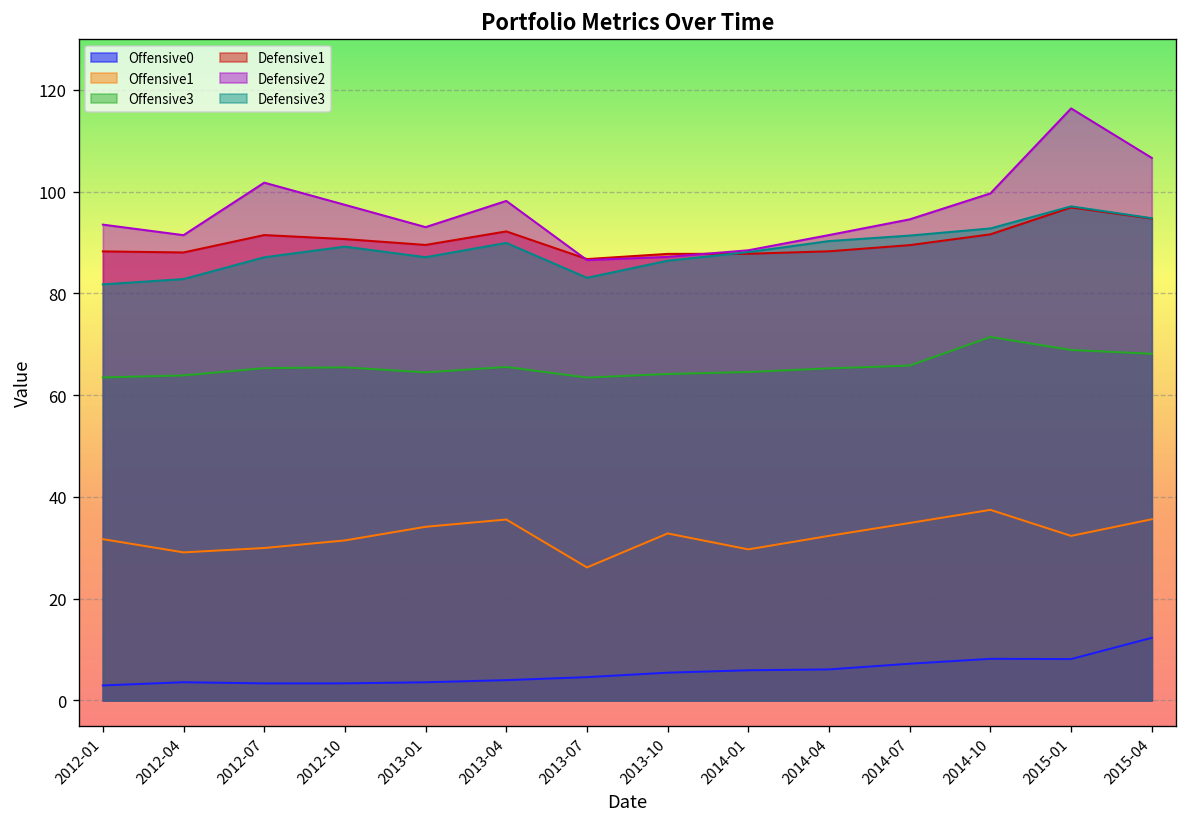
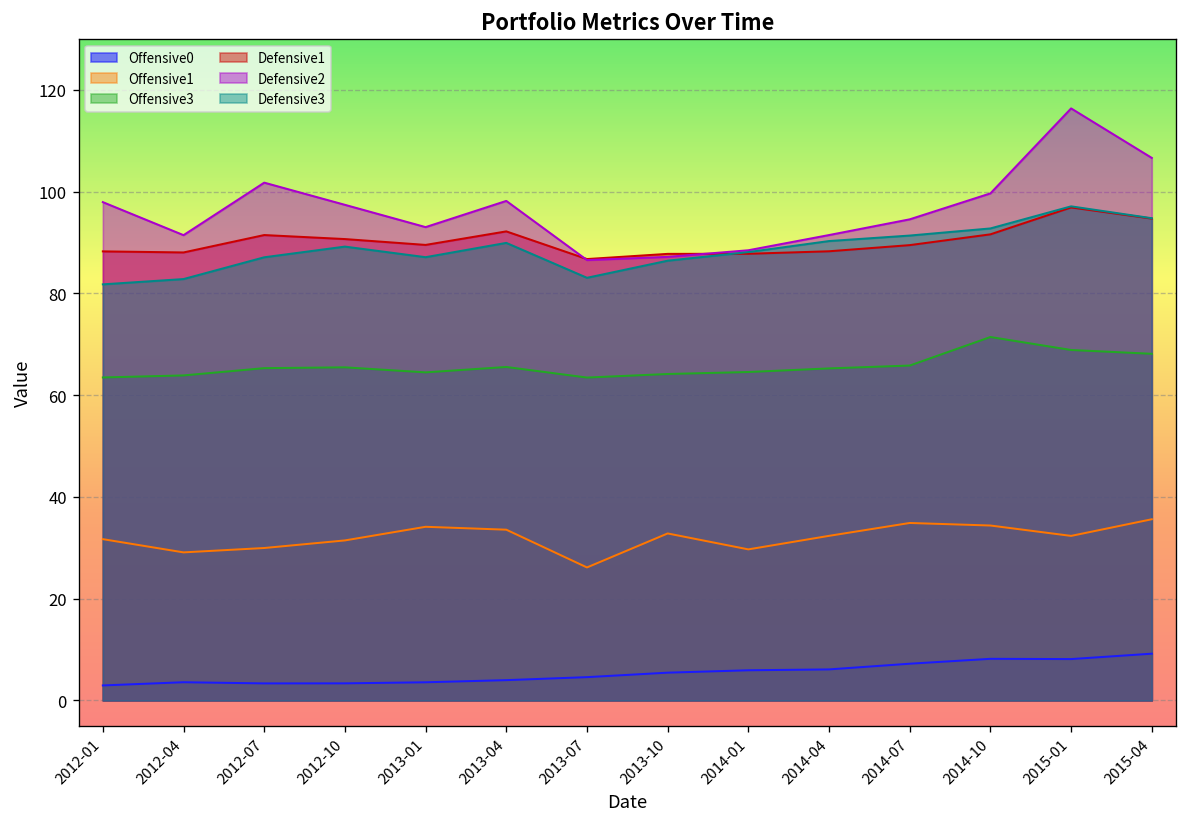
Defensive2, 2012-01: 94 -> 98
Offensive1, 2013-04: 36 -> 34
Offensive1, 2014-10: 37 -> 34
Offensive0, 2015-04: 12 -> 9
